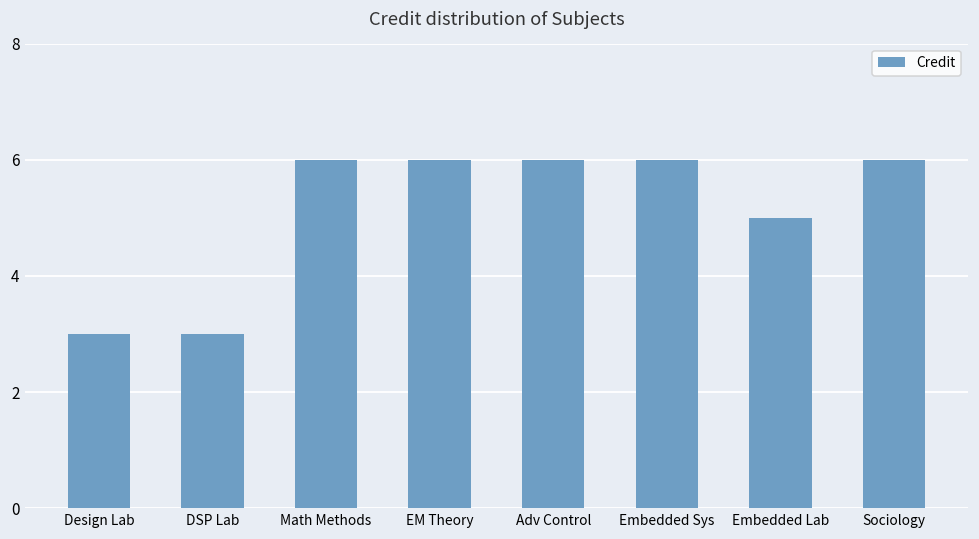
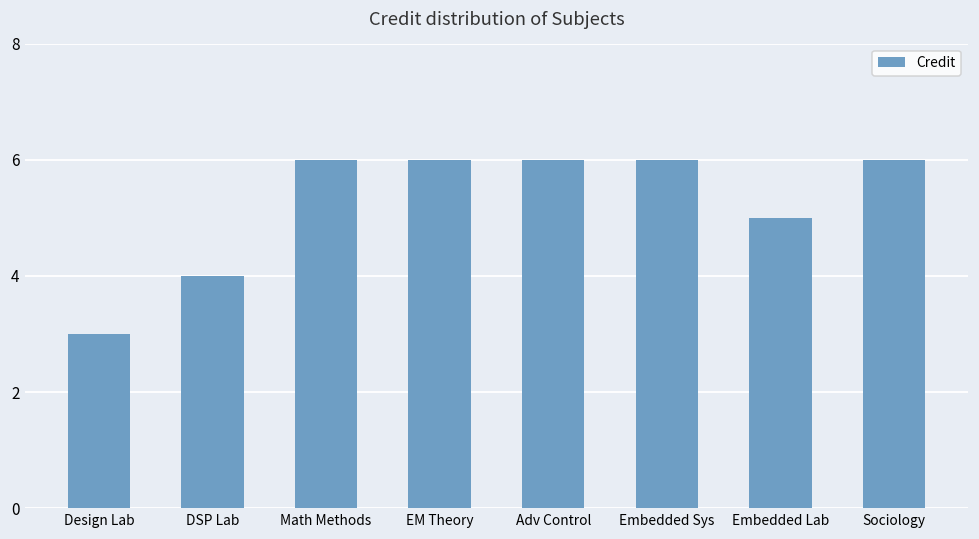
DSP Lab: 3 -> 4
